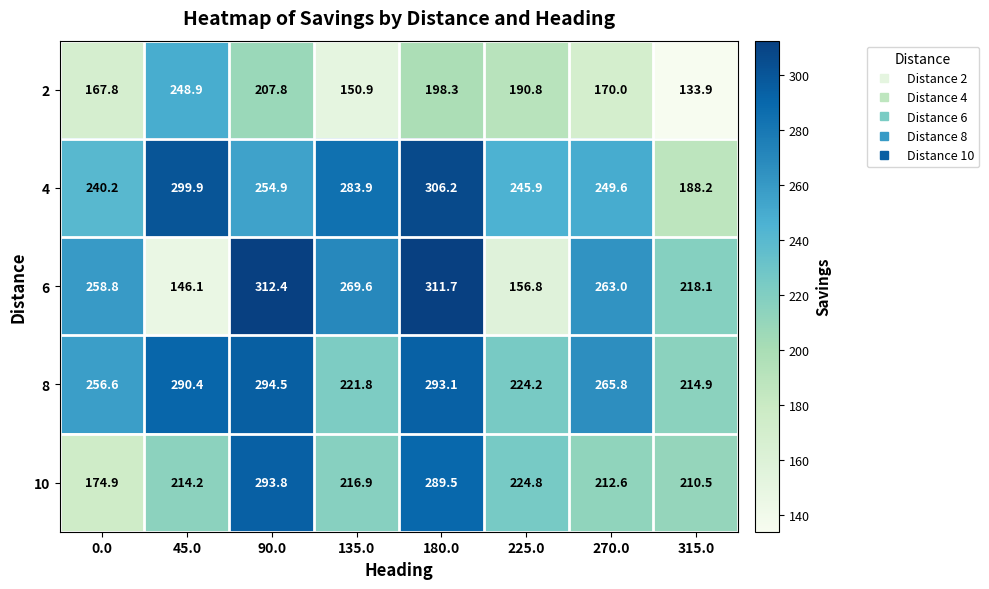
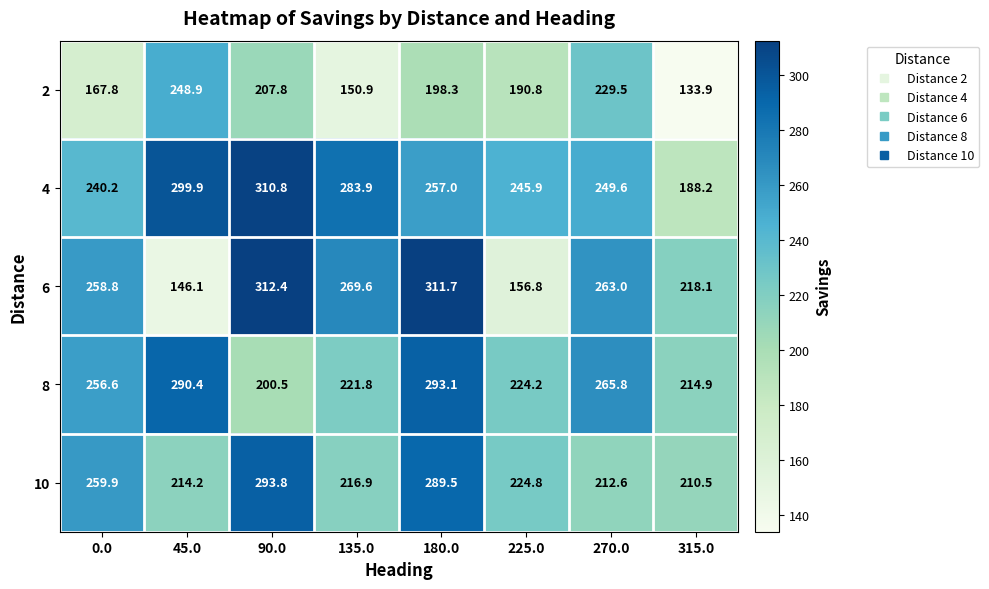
2, 270.0: 170.0 -> 229.5
4, 90.0: 254.9 -> 310.8
4, 180.0: 306.2 -> 257.0
8, 90.0: 294.5 -> 200.5
10, 0.0: 174.9 -> 259.9
